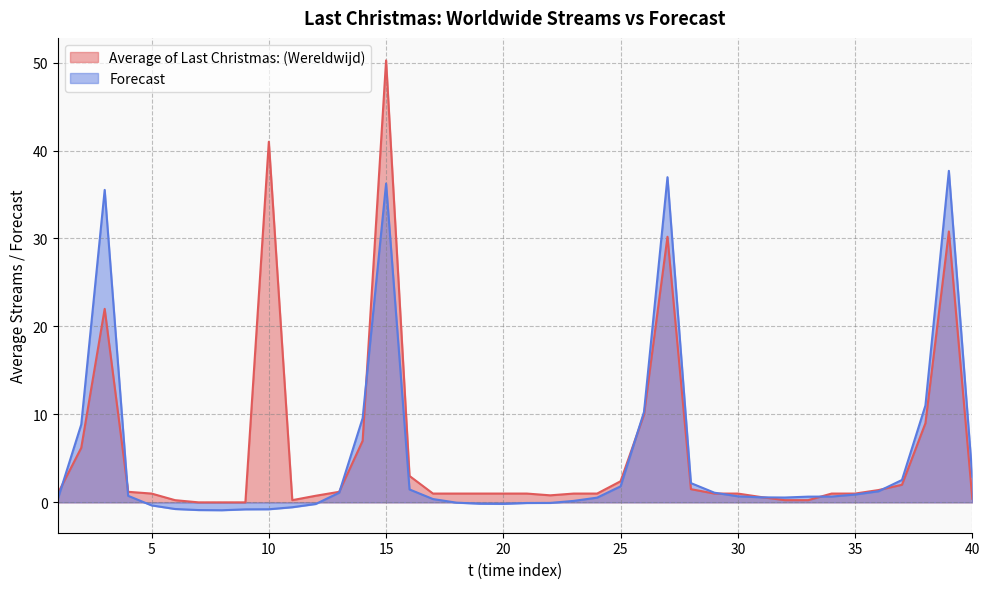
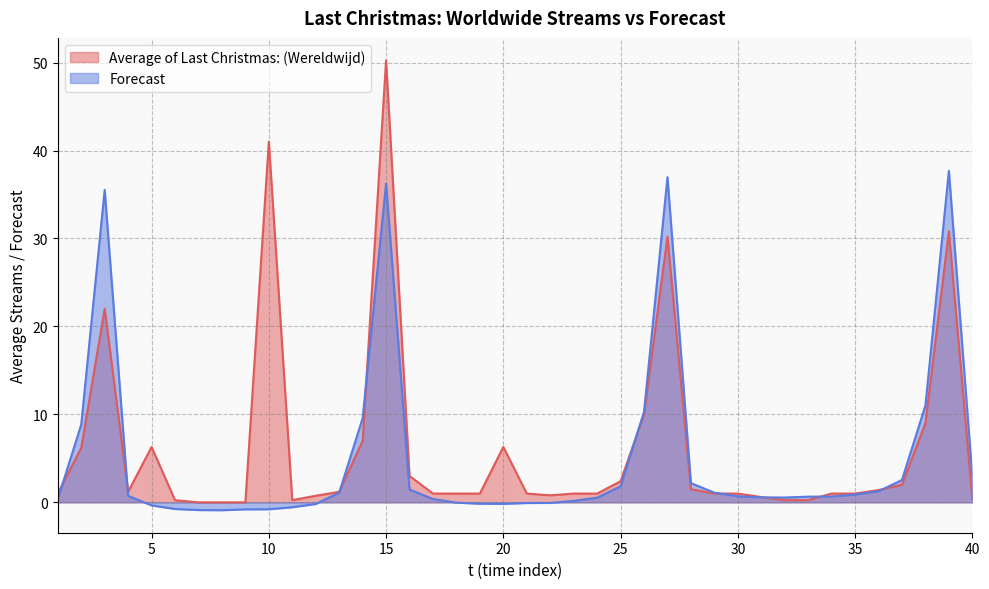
Average of Last Christmas: (Wereldwijd), 5: 1 -> 6
Average of Last Christmas: (Wereldwijd), 20: 1 -> 6
